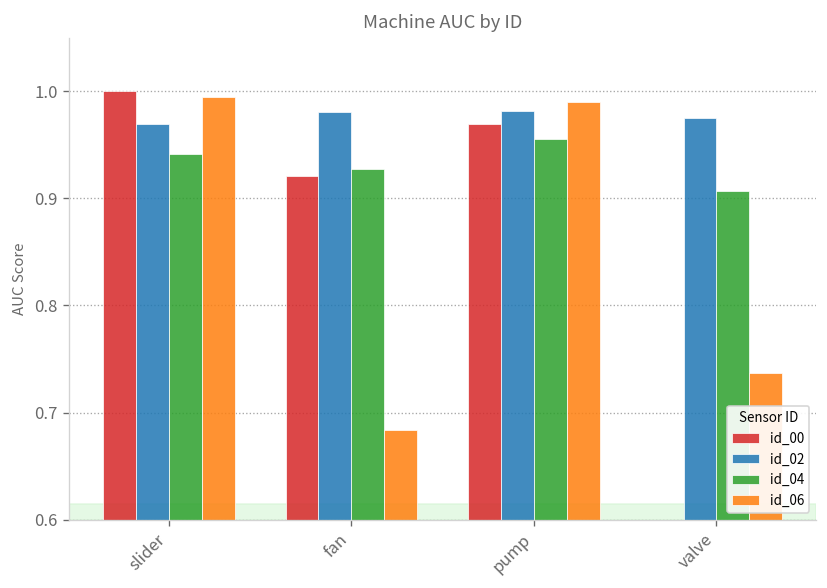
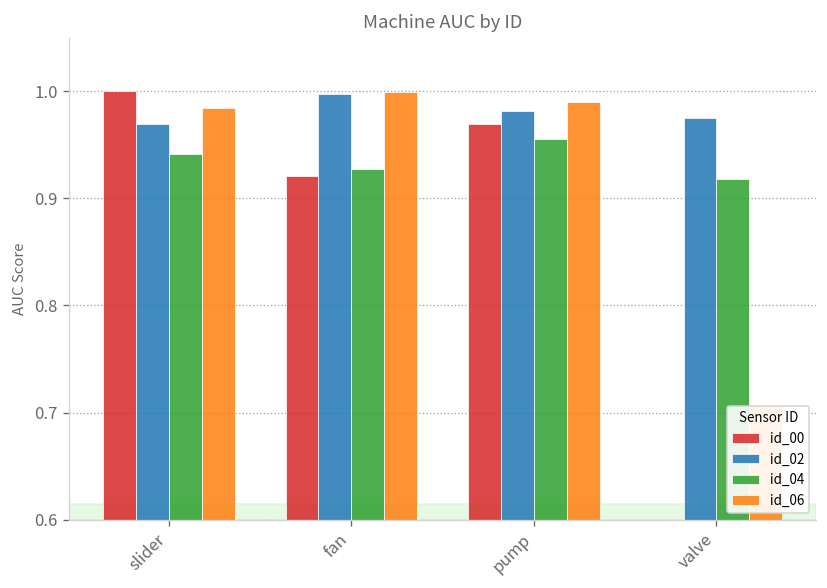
id_06, slider: 0.99 -> 0.98
id_02, fan: 0.98 -> 1.00
id_06, fan: 0.68 -> 1.00
id_04, valve: 0.91 -> 0.92
id_06, valve: 0.74 -> 0.71
